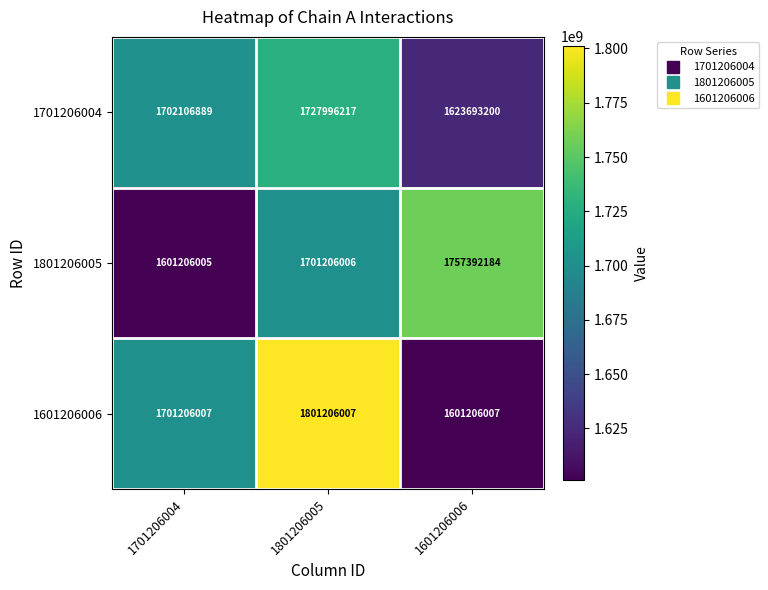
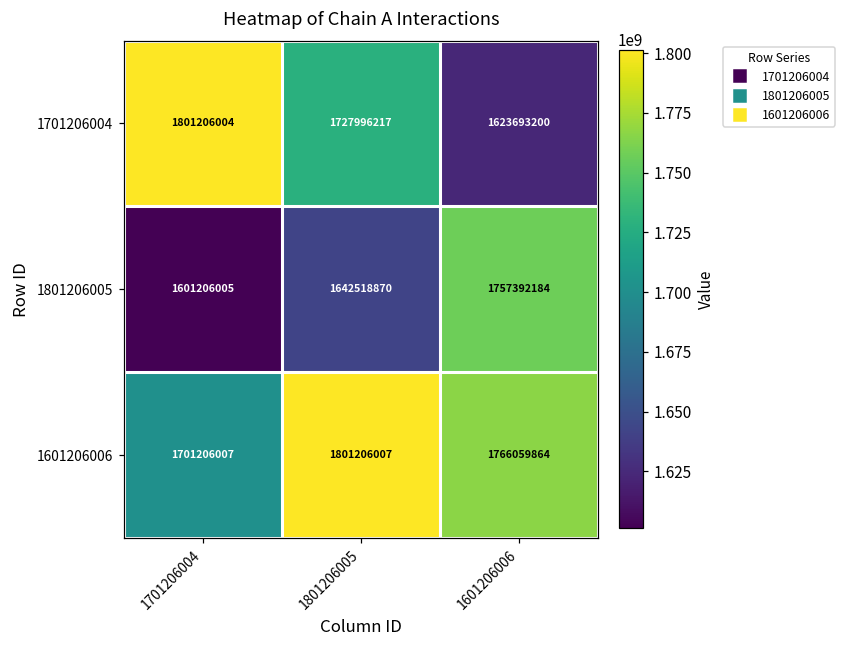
1701206004, 1701206004: 1702106889 -> 1801206004
1801206005, 1801206005: 1701206006 -> 1642518870
1601206006, 1601206006: 1601206007 -> 1766059864
